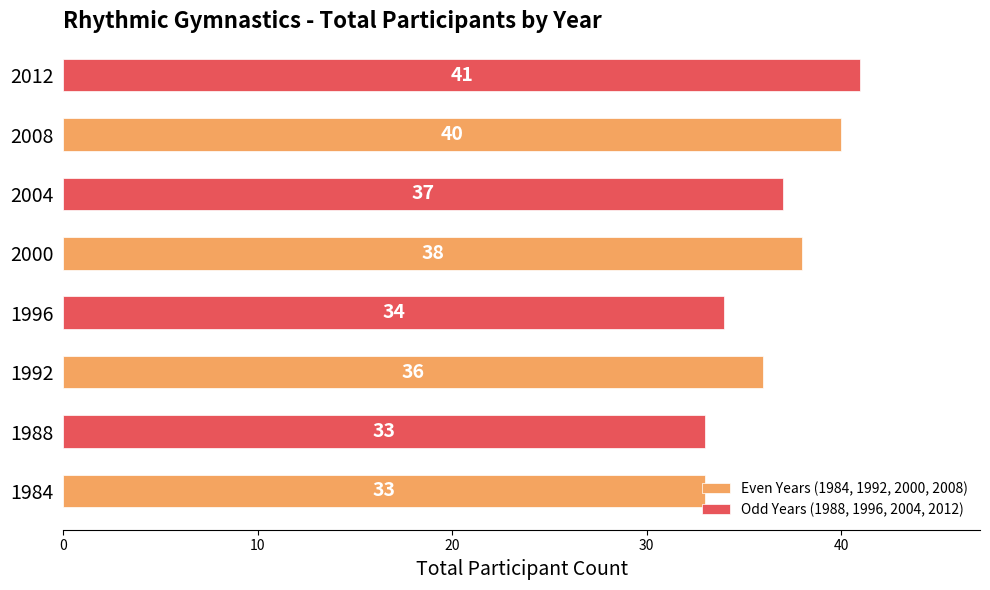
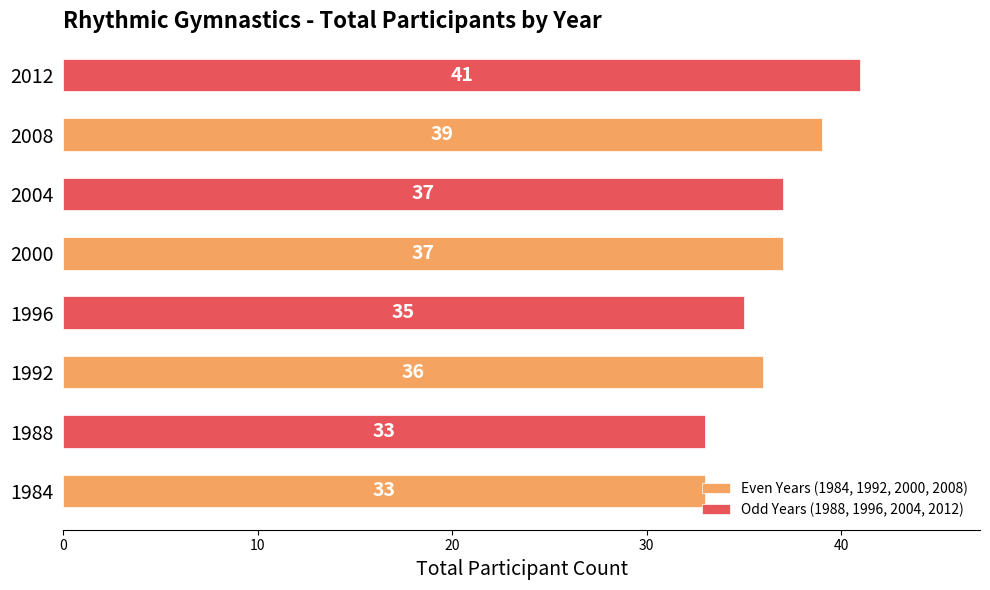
Even Years (1984, 1992, 2000, 2008), 2008: 40 -> 39
Even Years (1984, 1992, 2000, 2008), 2000: 38 -> 37
Odd Years (1988, 1996, 2004, 2012), 1996: 34 -> 35
